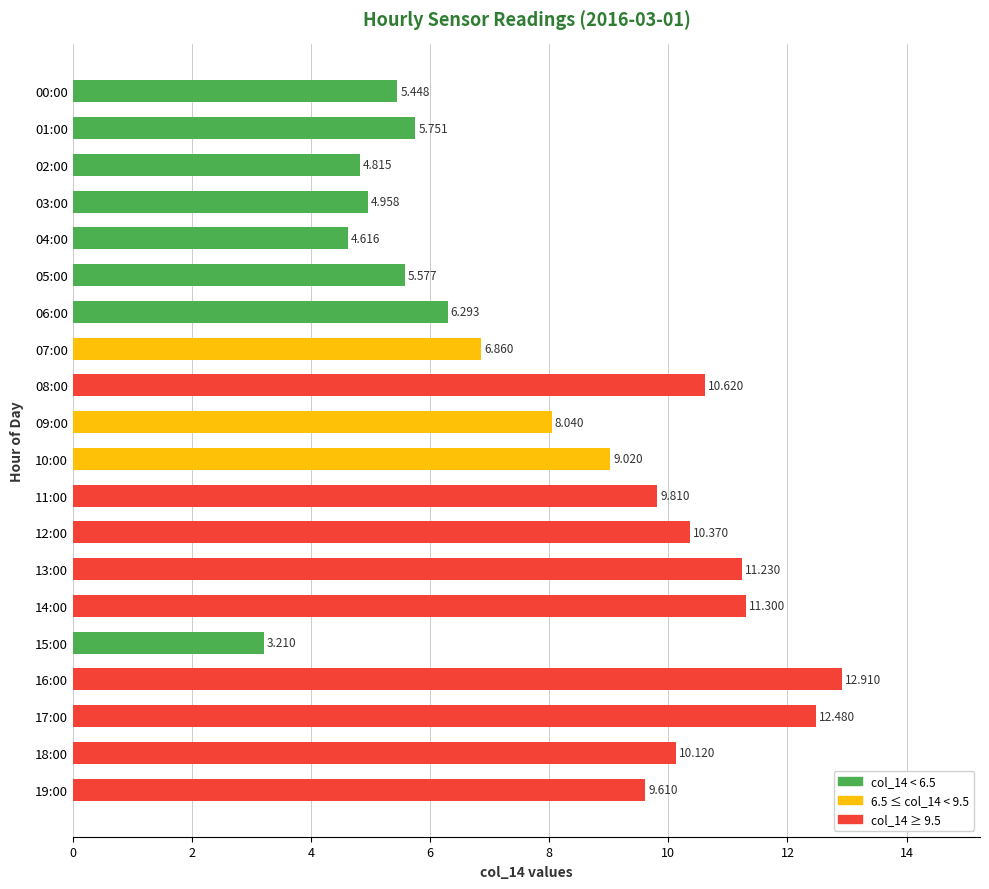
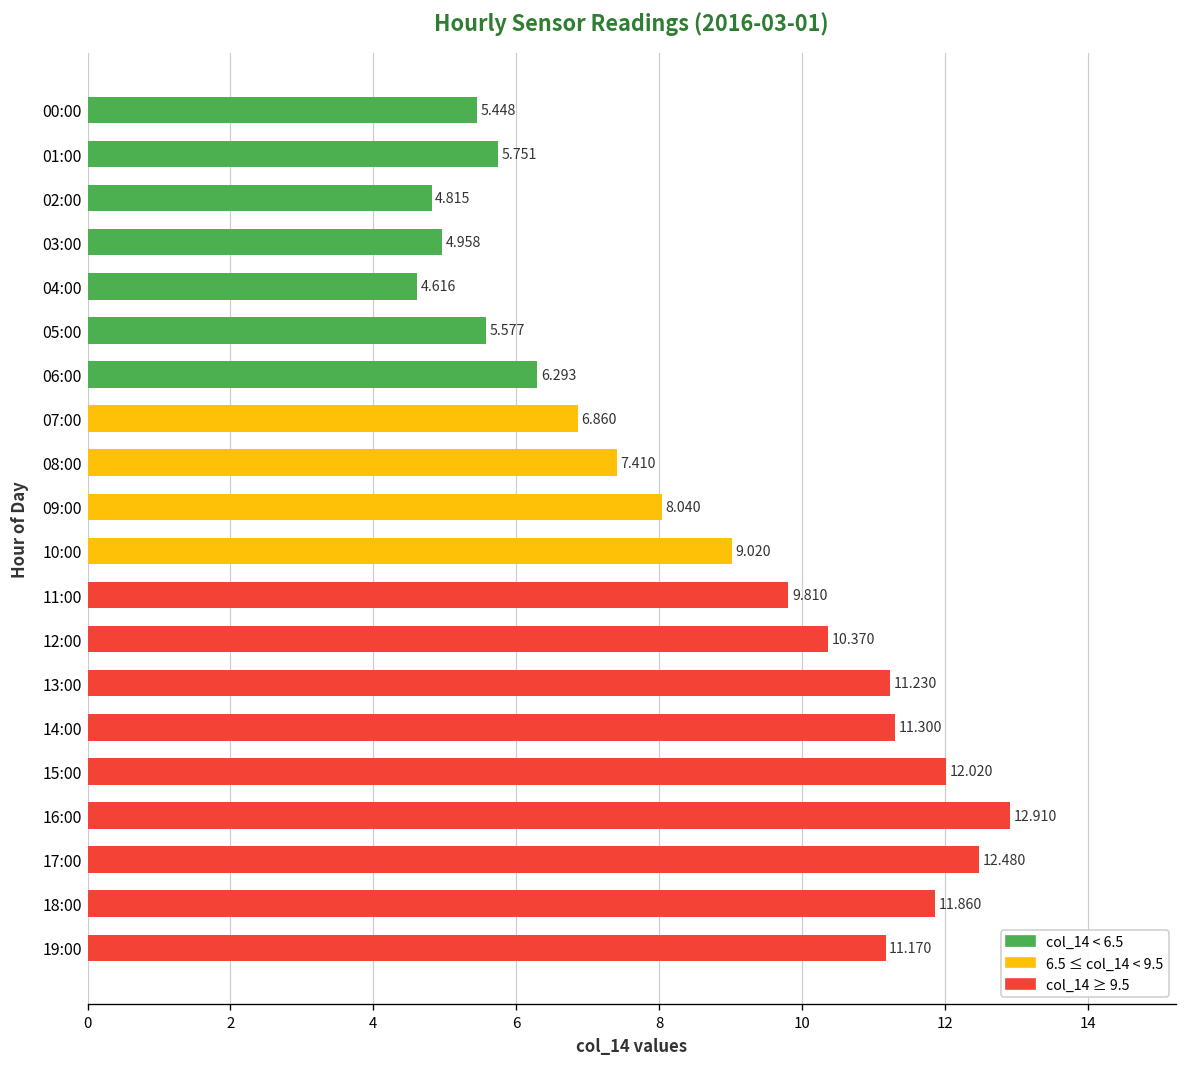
08:00: 10.620 -> 7.410
15:00: 3.210 -> 12.020
18:00: 10.120 -> 11.860
19:00: 9.610 -> 11.170
